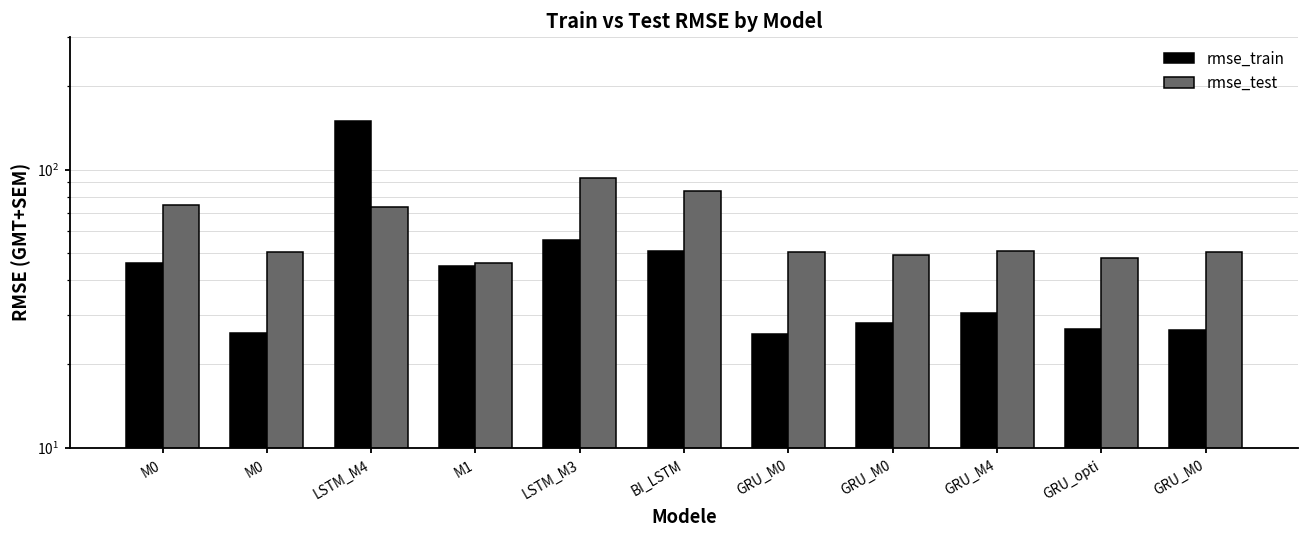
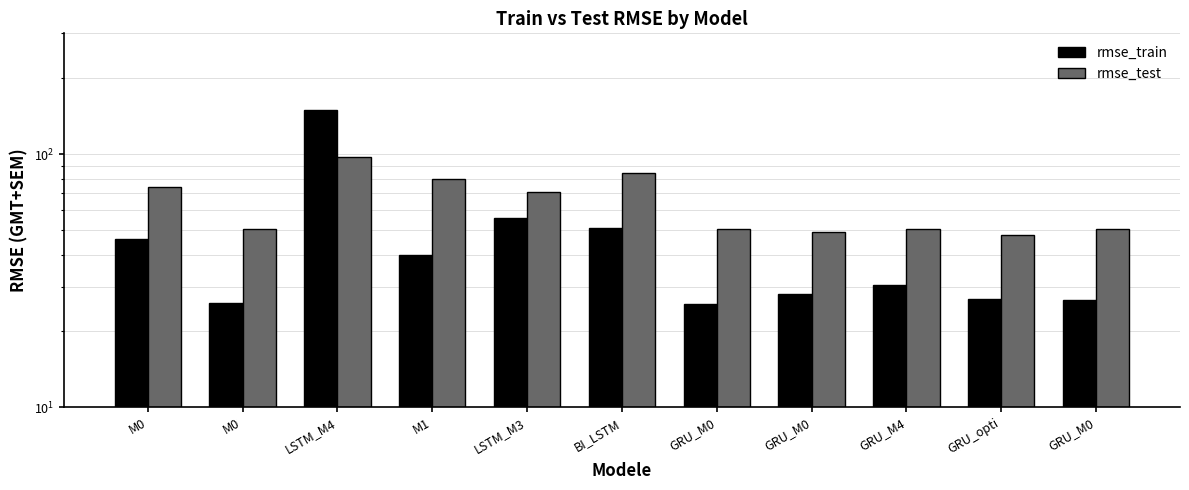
rmse_test, LSTM_M4: 74 -> 97
rmse_train, M1: 45 -> 40
rmse_test, M1: 46 -> 80
rmse_test, LSTM_M3: 93 -> 71
